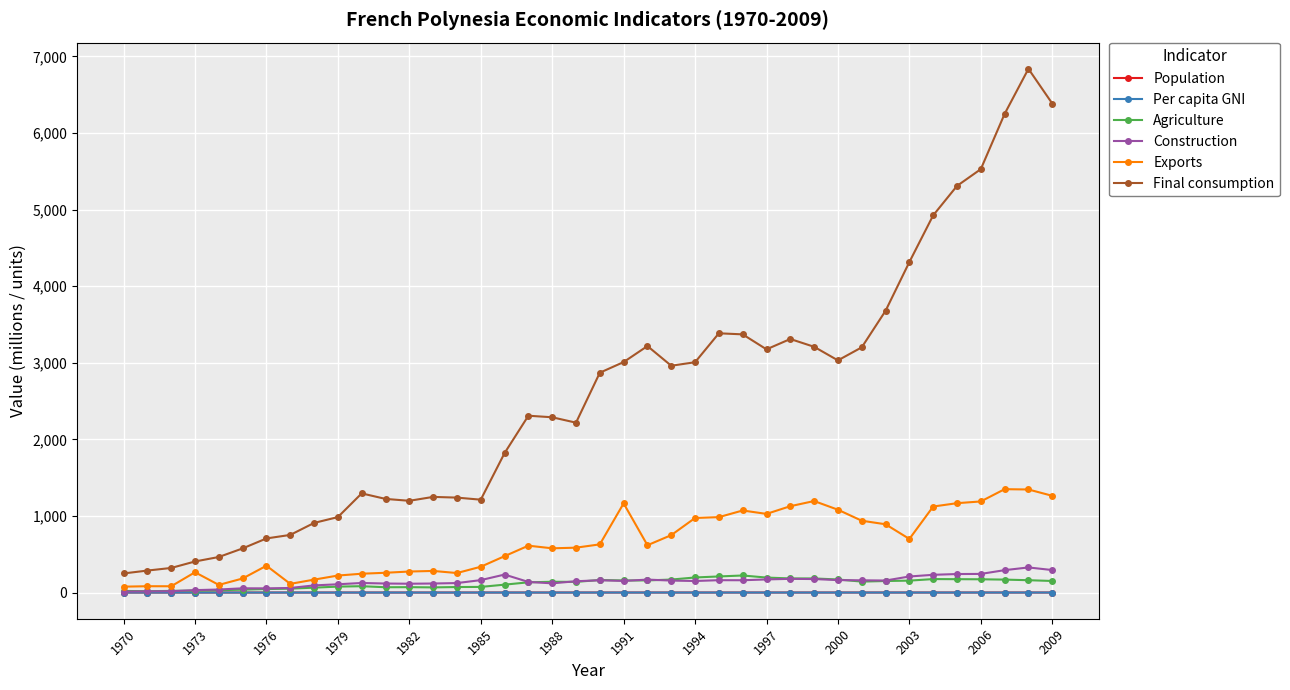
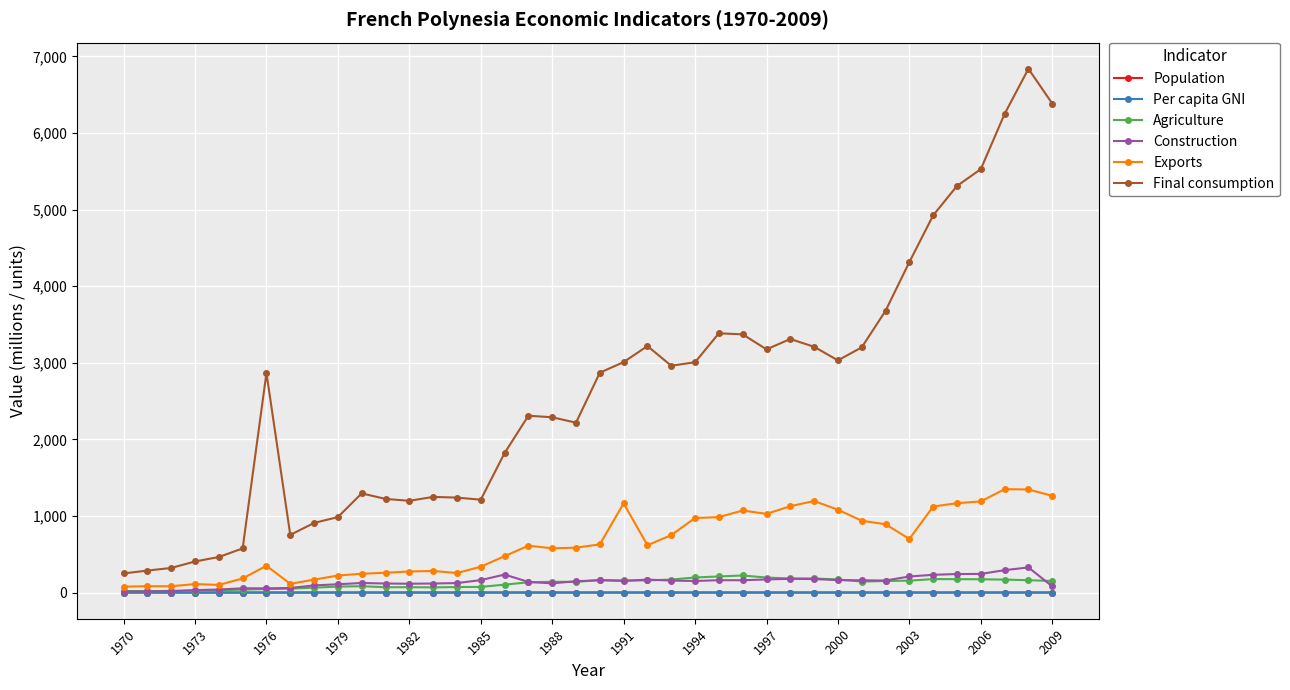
Exports, 1973: 300 -> 100
Final consumption, 1976: 700 -> 2,900
Construction, 2009: 300 -> 100
